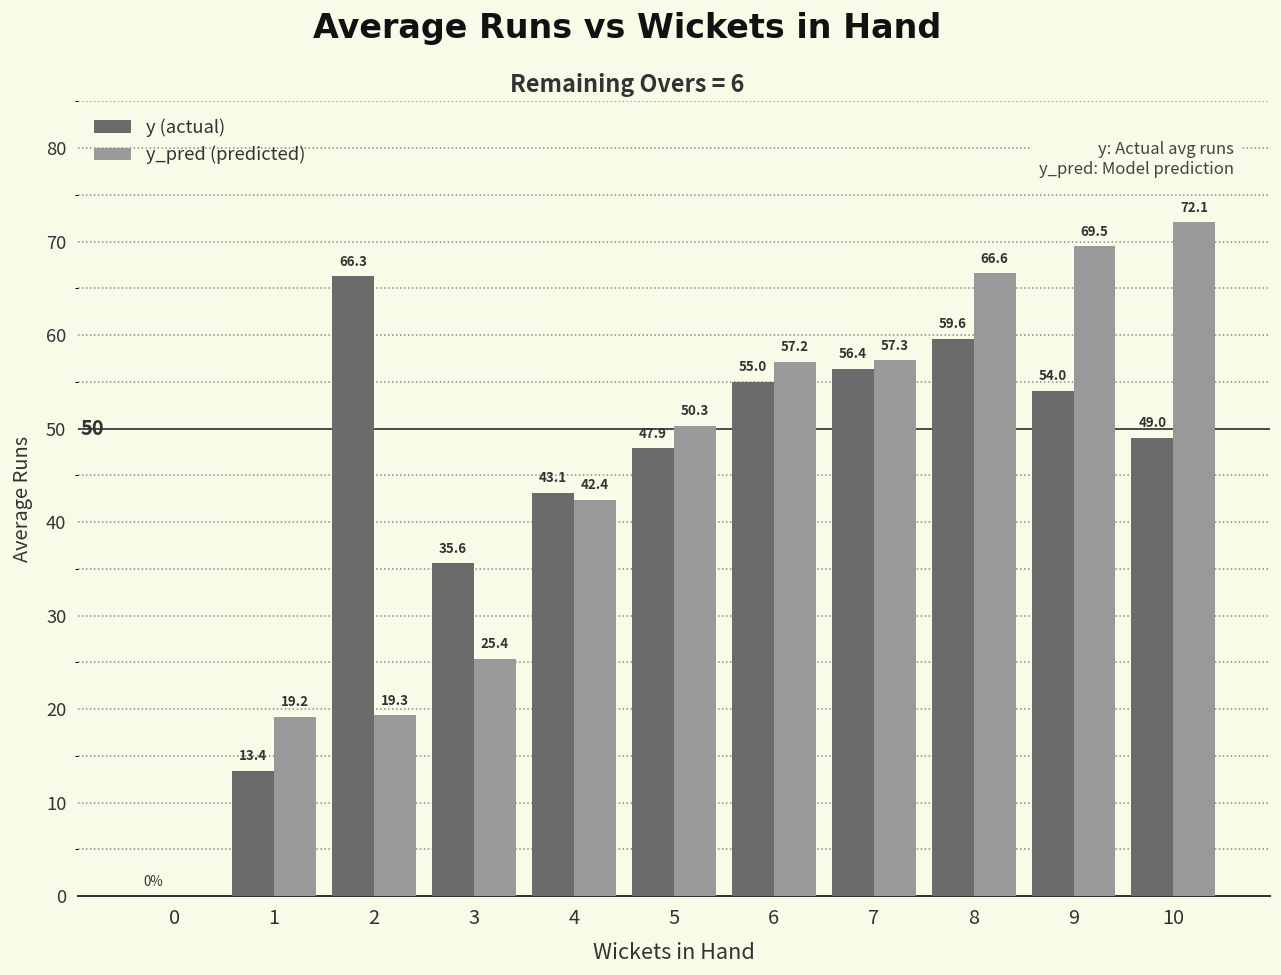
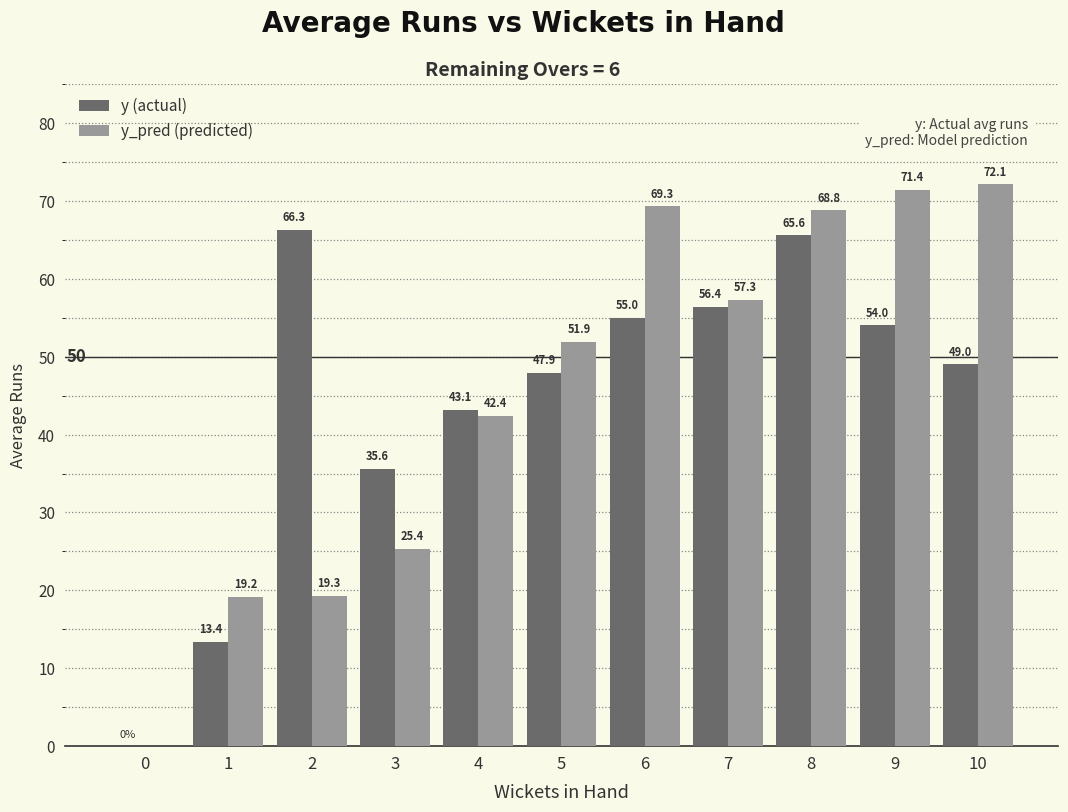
y_pred (predicted), 5: 50.3 -> 51.9
y_pred (predicted), 6: 57.2 -> 69.3
y (actual), 8: 59.6 -> 65.6
y_pred (predicted), 8: 66.6 -> 68.8
y_pred (predicted), 9: 69.5 -> 71.4
